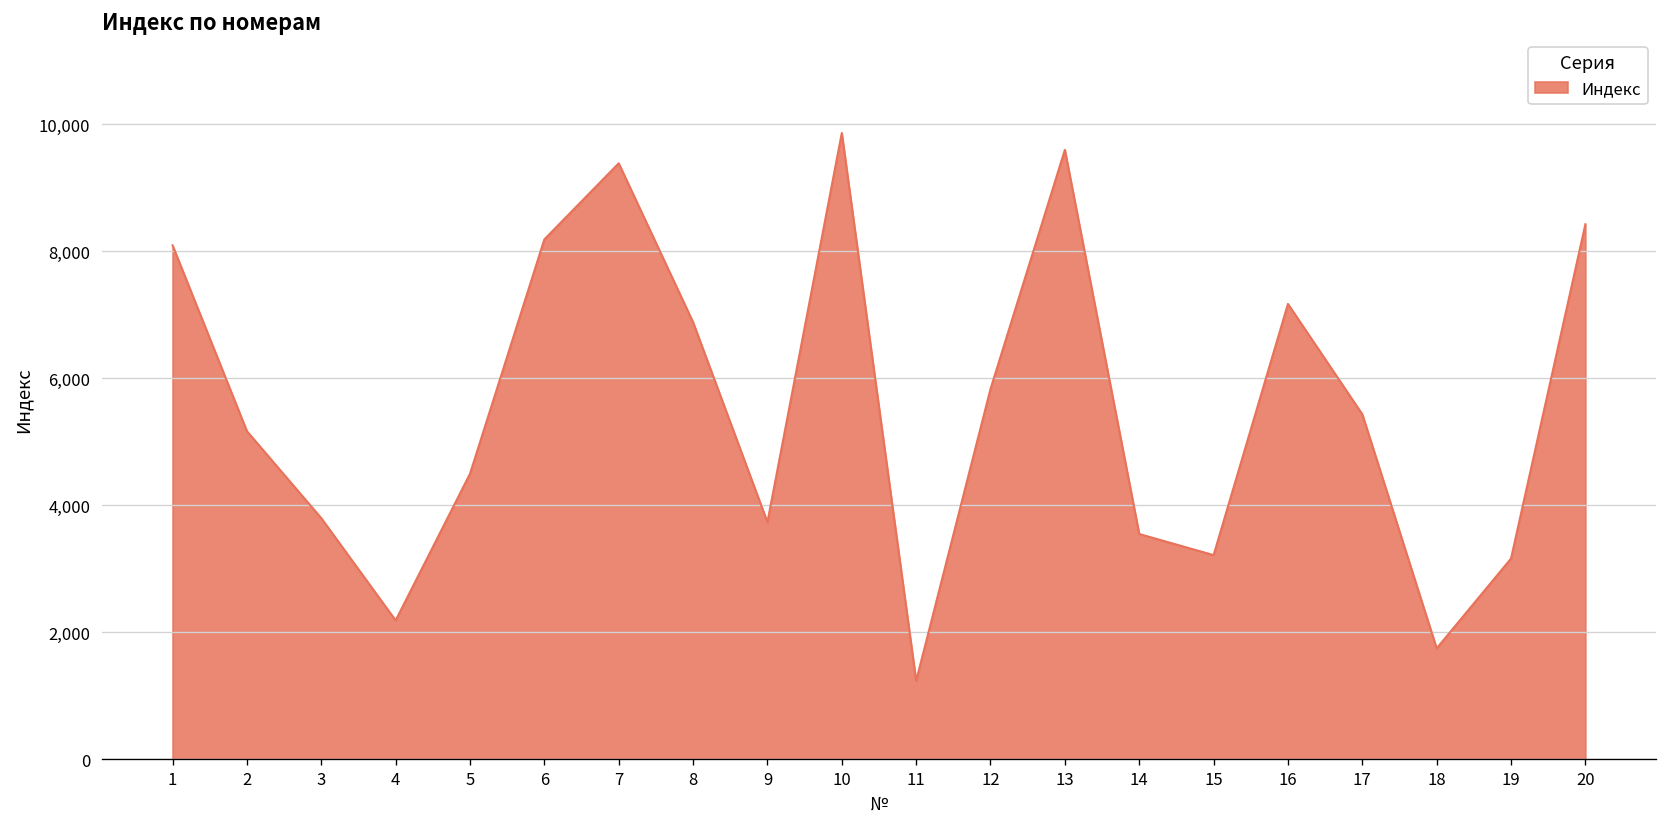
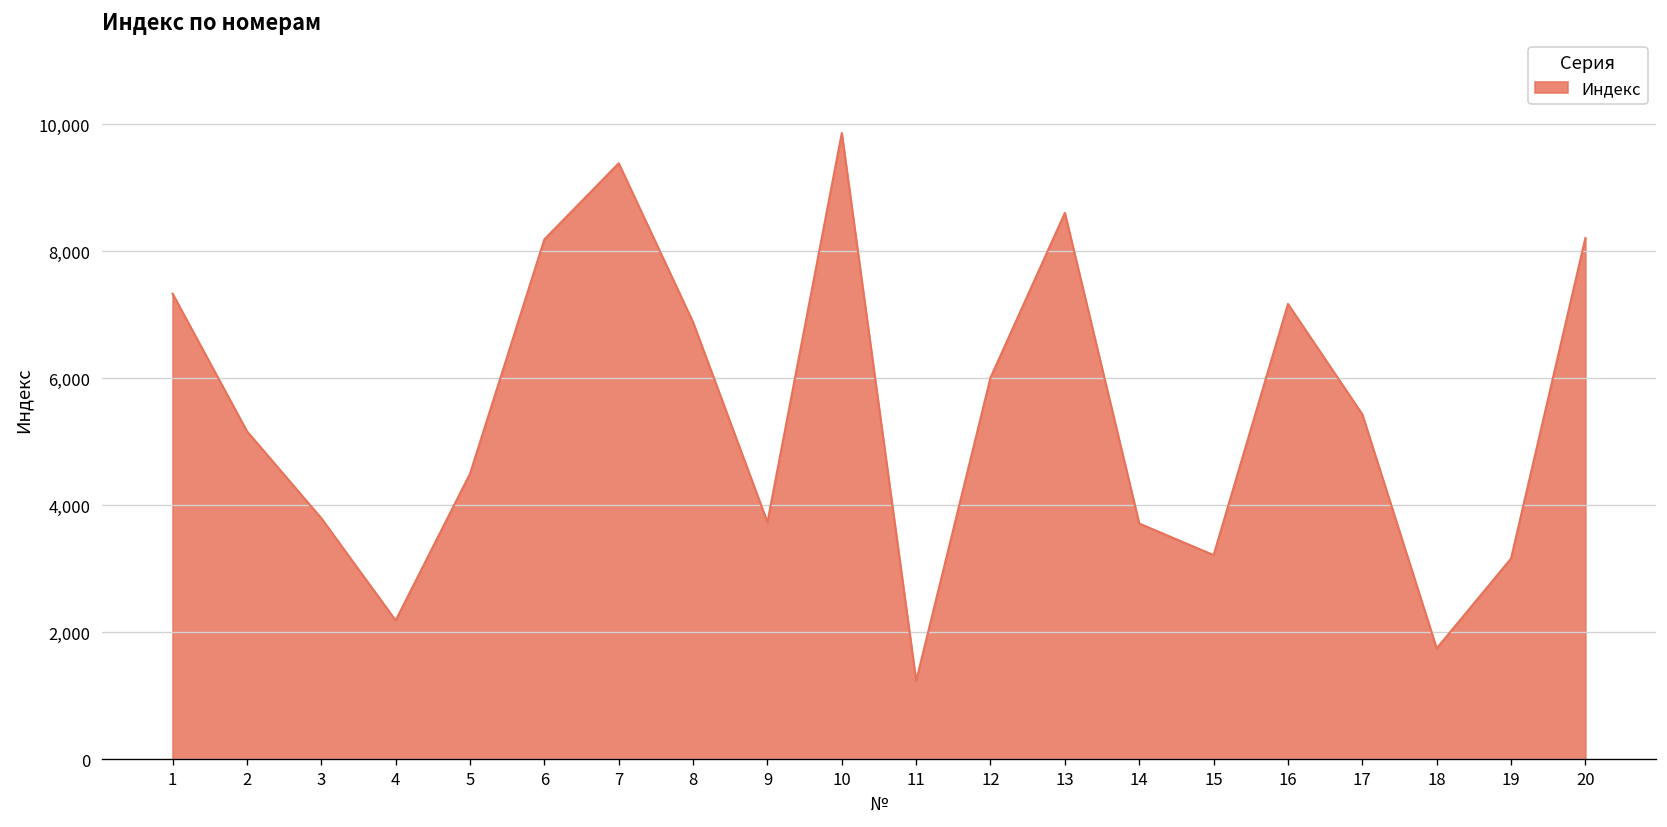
1: 8,100 -> 7,300
12: 5,800 -> 6,000
13: 9,600 -> 8,600
14: 3,500 -> 3,700
20: 8,400 -> 8,200
